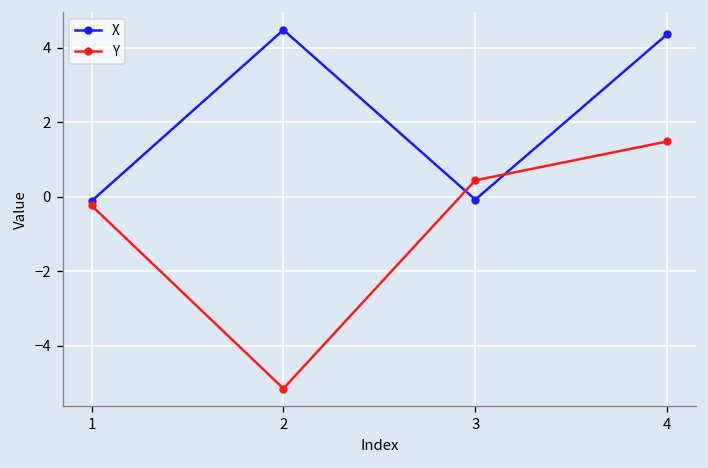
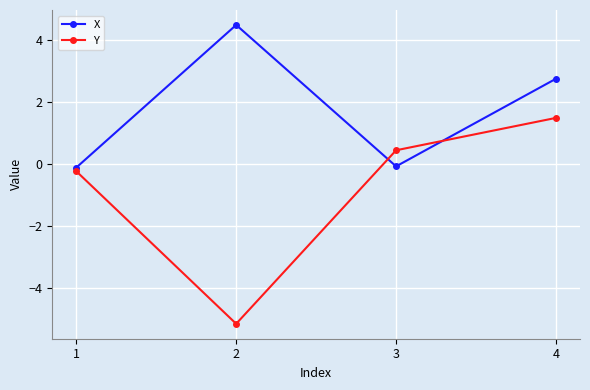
X, 4: 4.4 -> 2.7
